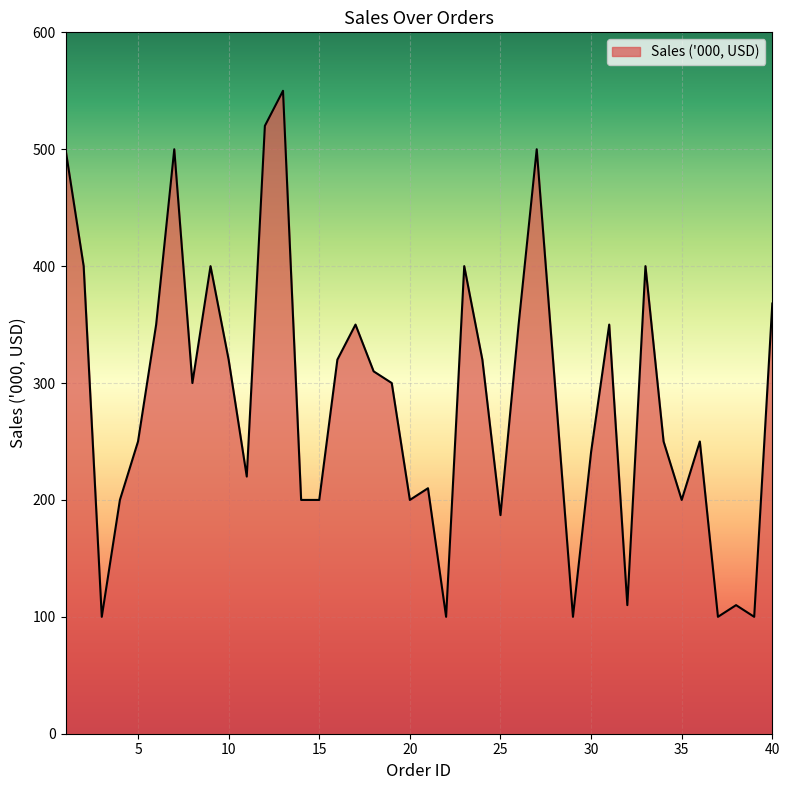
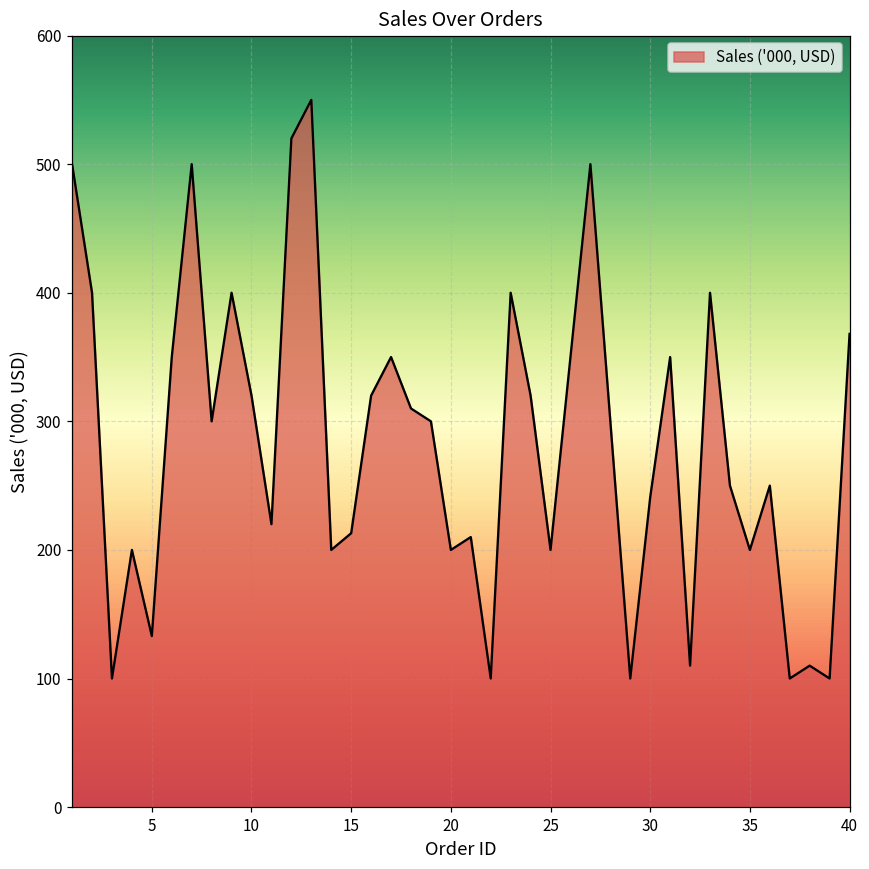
5: 250 -> 133
15: 200 -> 213
25: 187 -> 200
